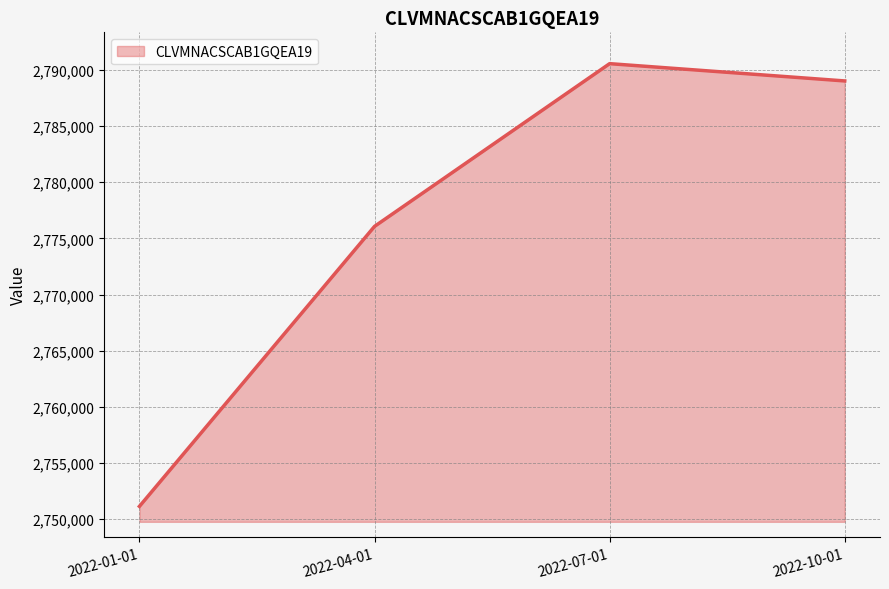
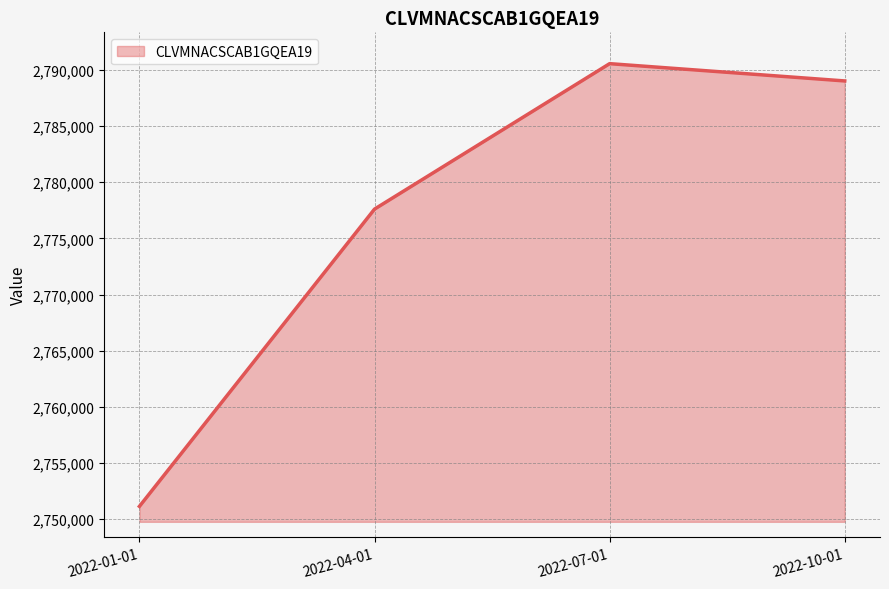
2022-04-01: 2,776,100 -> 2,777,600
